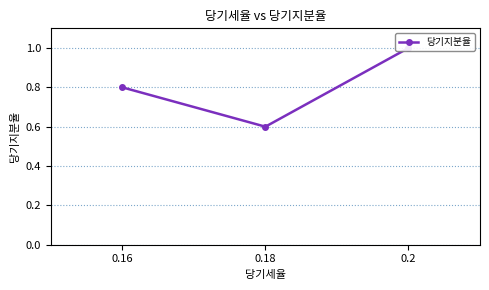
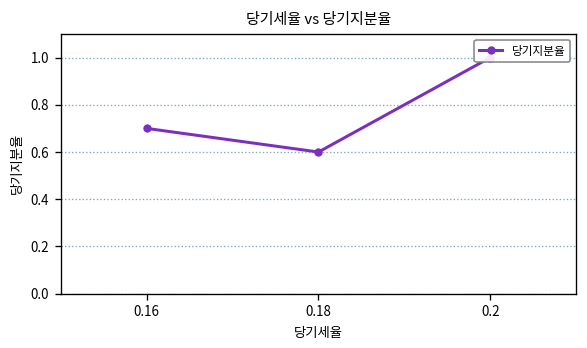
0.16: 0.8 -> 0.7
